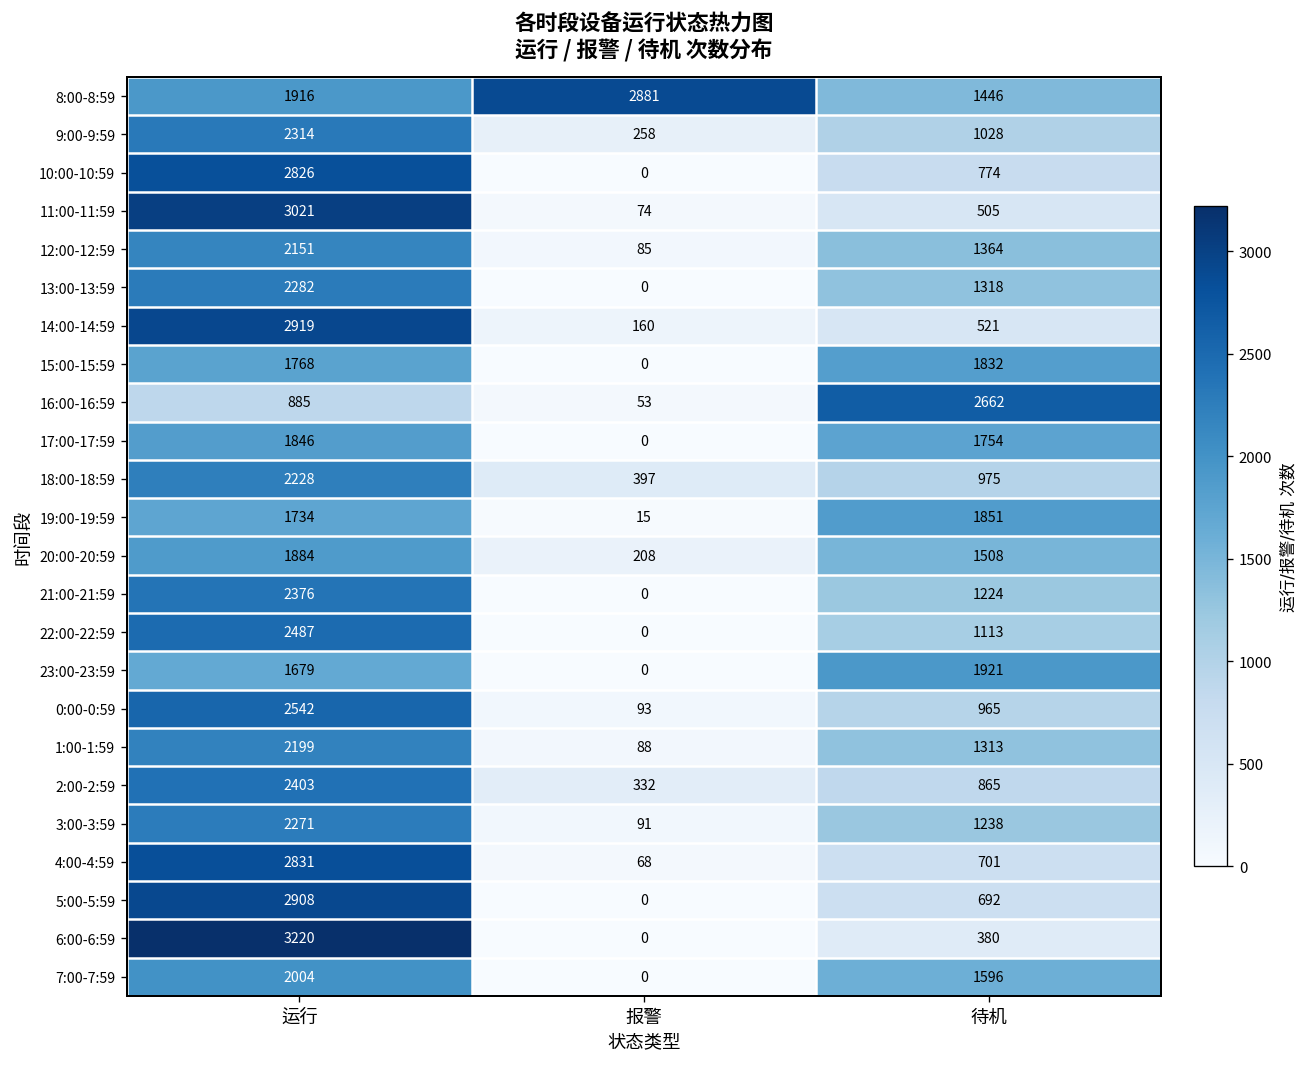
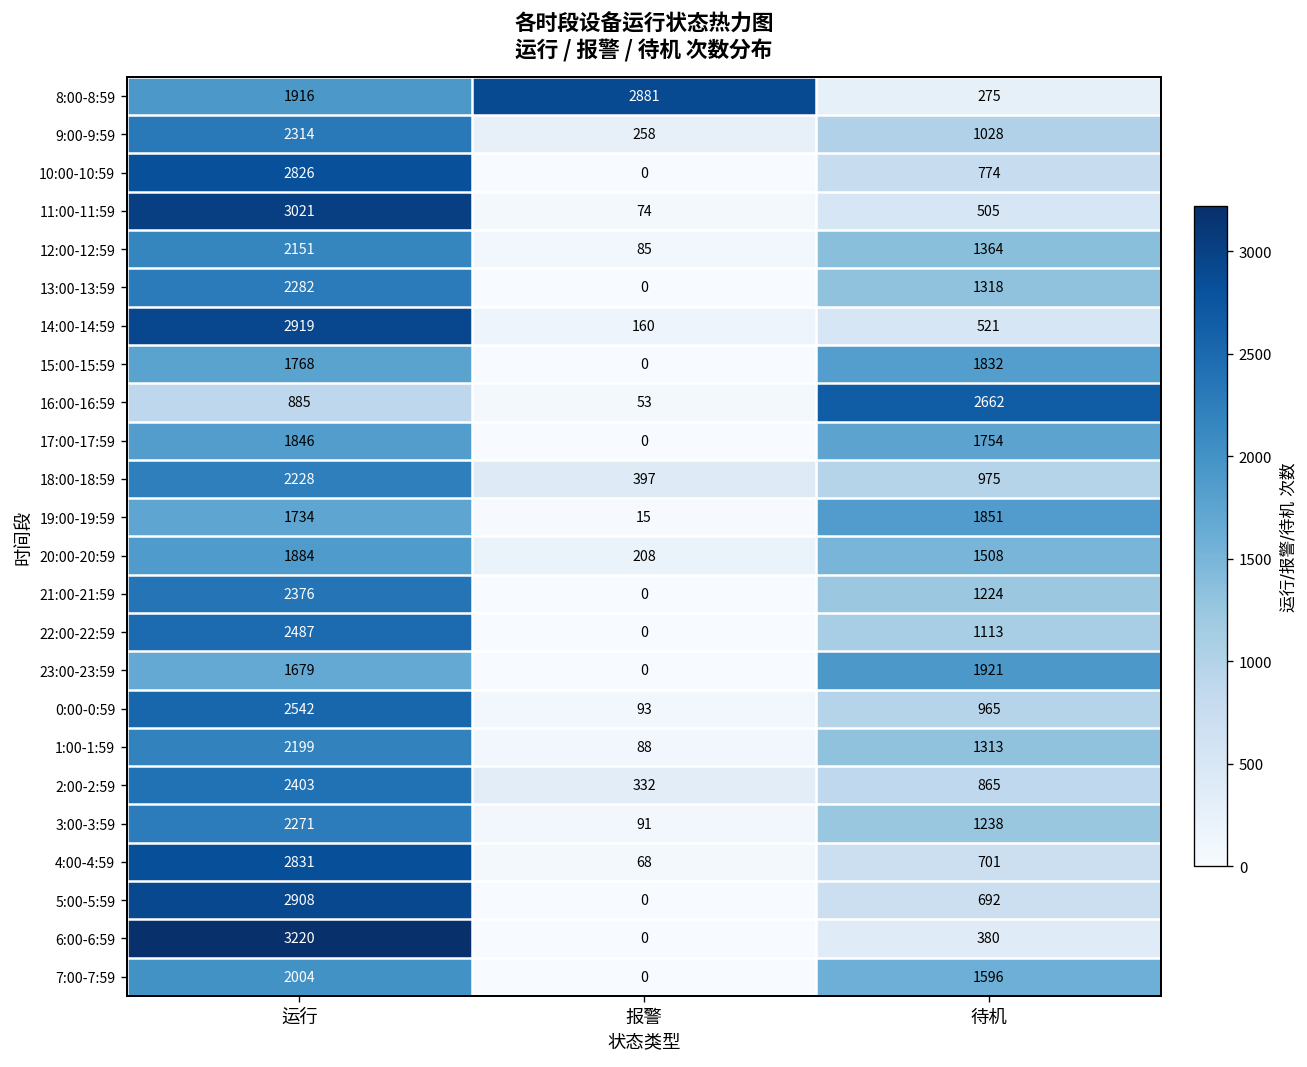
8:00-8:59, 待机: 1446 -> 275
